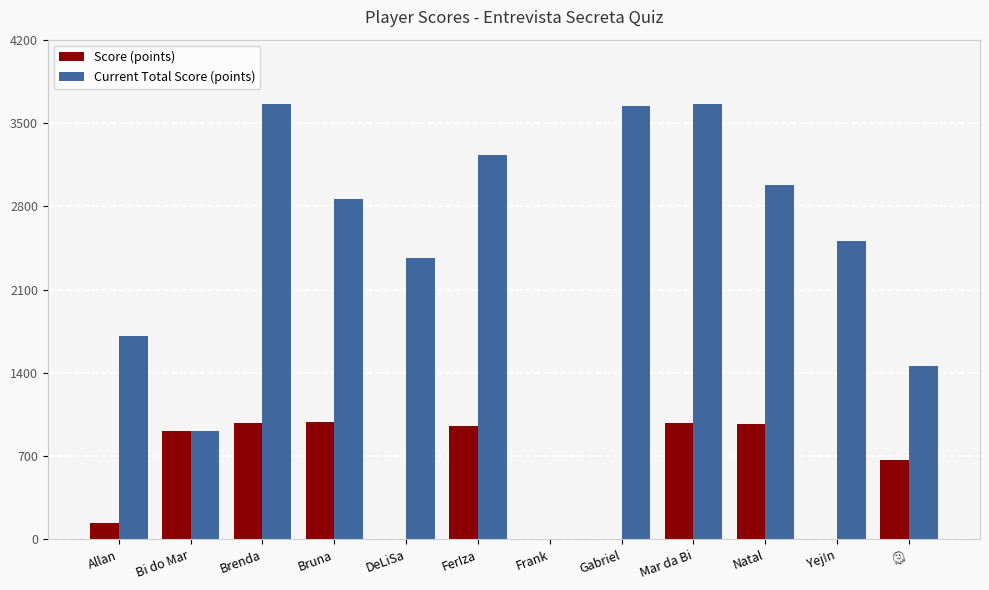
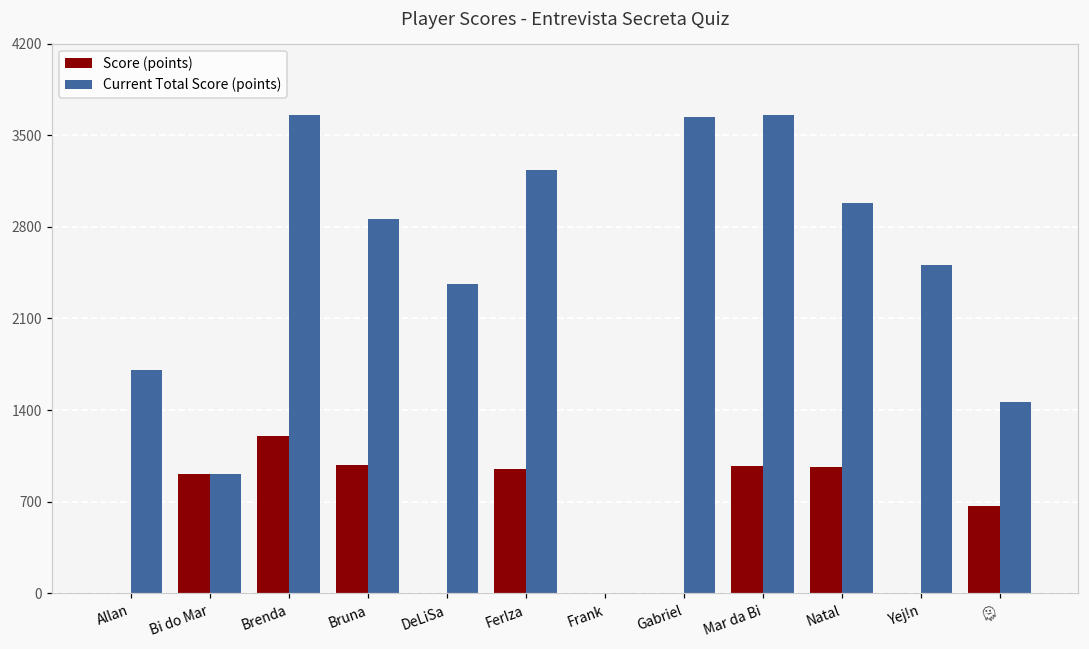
Score (points), Allan: 140 -> 0
Score (points), Brenda: 980 -> 1200
